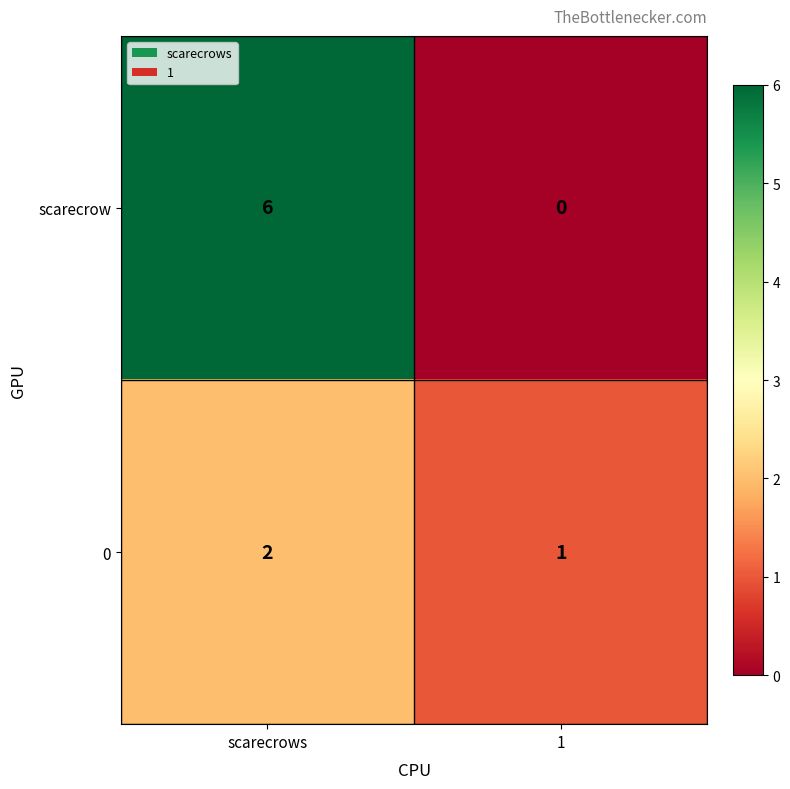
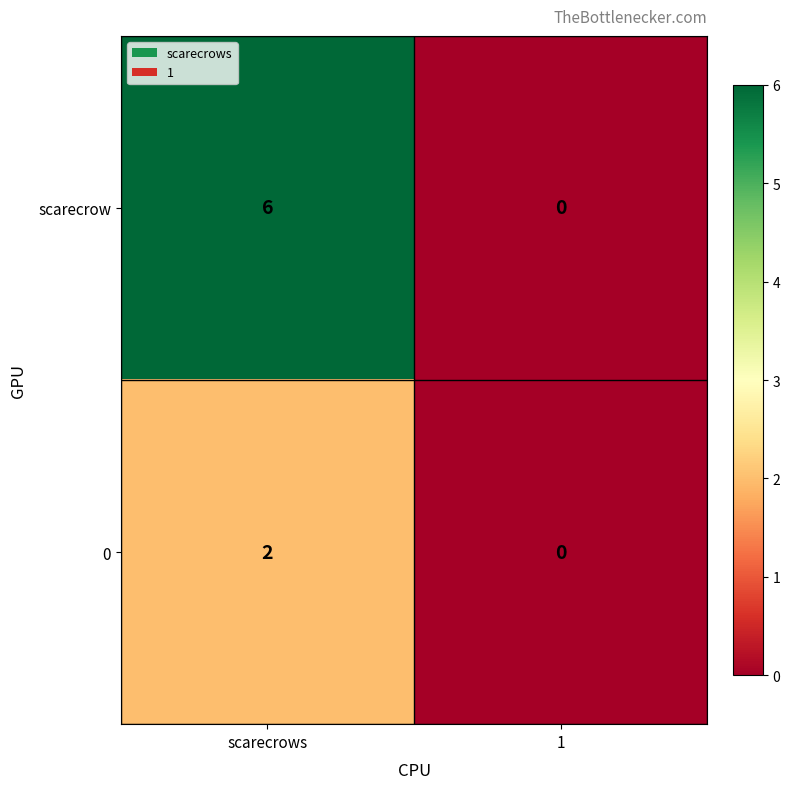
0, 1: 1 -> 0
